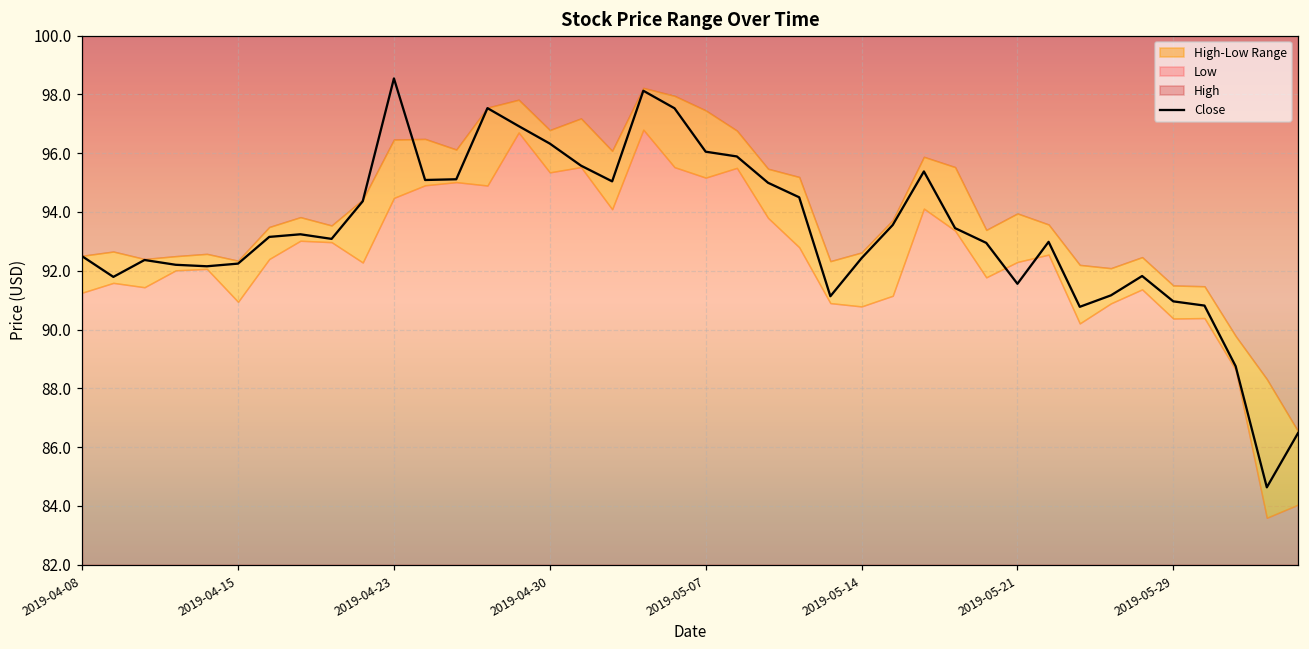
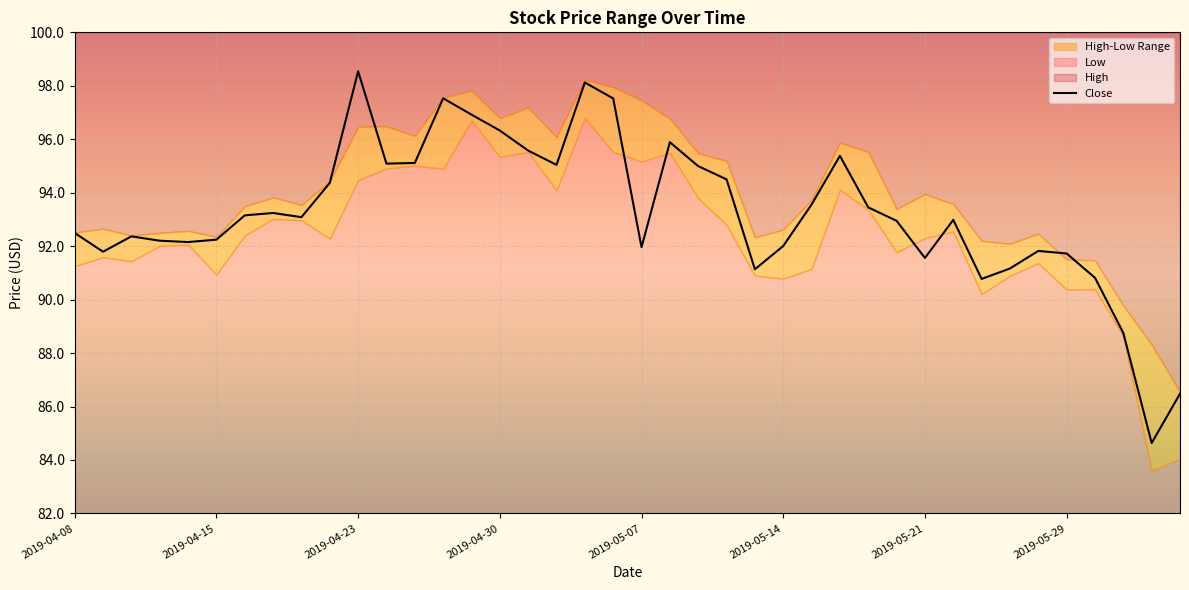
Close, 2019-05-07: 96.1 -> 92.0
Close, 2019-05-14: 92.4 -> 92.0
Close, 2019-05-29: 91.0 -> 91.7
